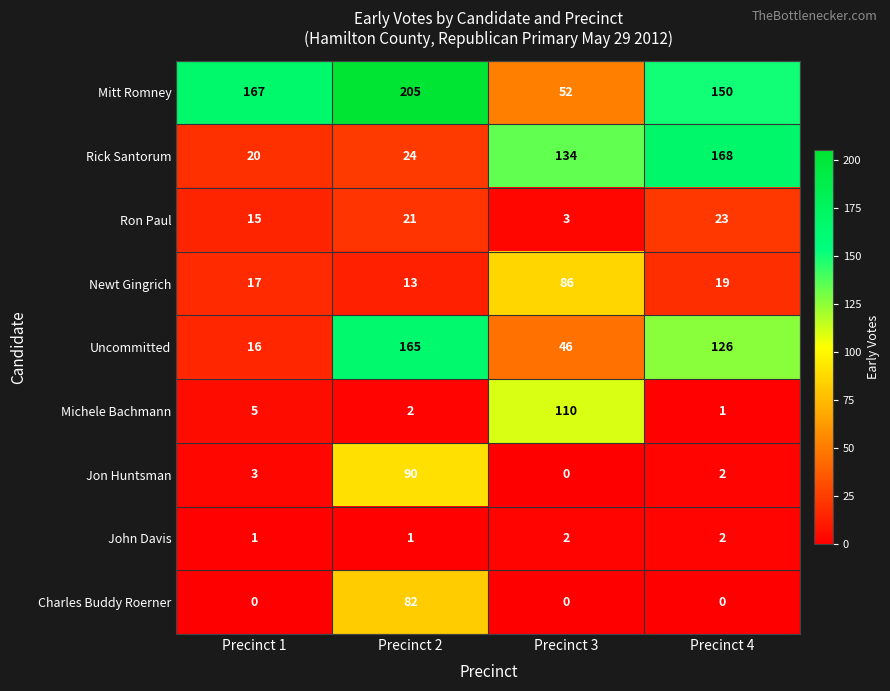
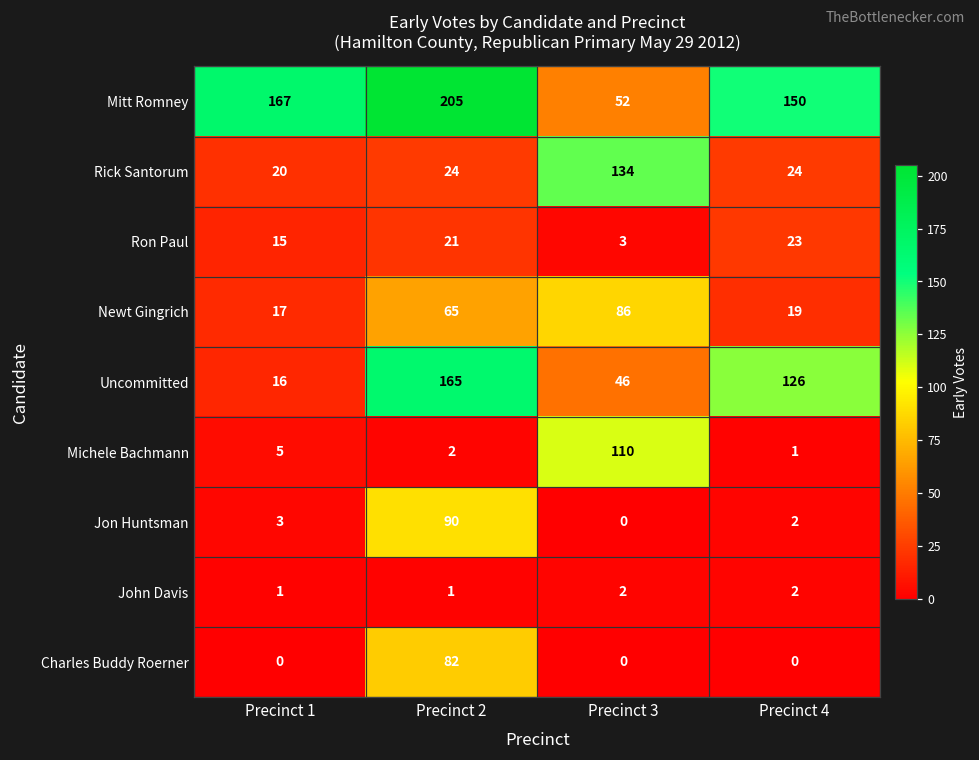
Rick Santorum, Precinct 4: 168 -> 24
Newt Gingrich, Precinct 2: 13 -> 65
